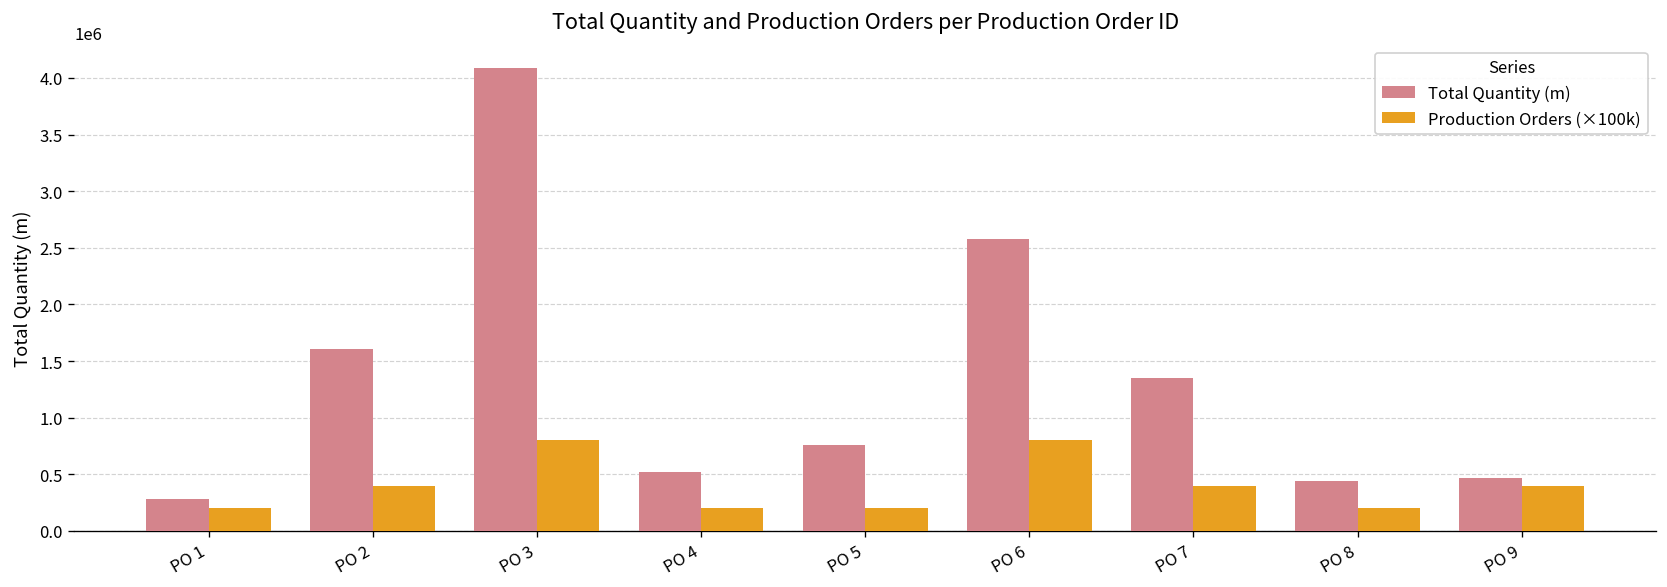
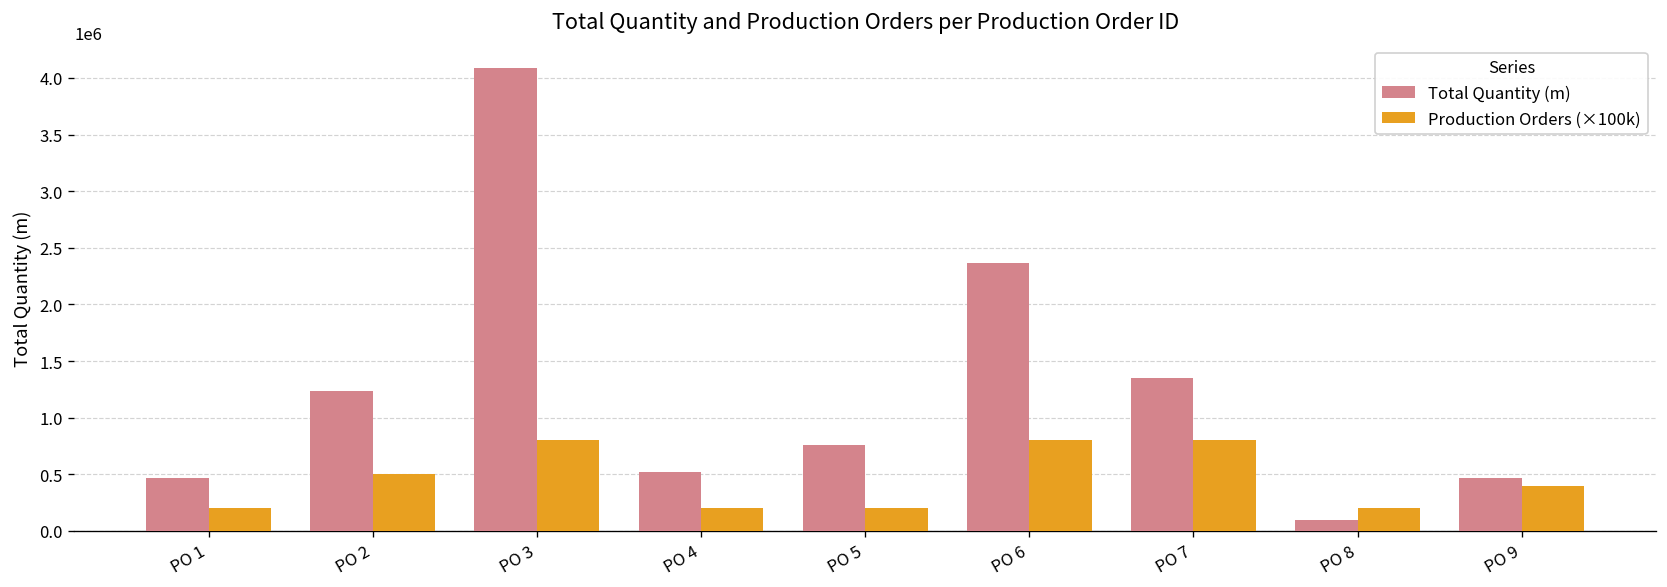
Total Quantity (m), PO 1: 300000 -> 500000
Total Quantity (m), PO 2: 1600000 -> 1200000
Production Orders (×100k), PO 2: 400000 -> 500000
Total Quantity (m), PO 6: 2600000 -> 2400000
Production Orders (×100k), PO 7: 400000 -> 800000
Total Quantity (m), PO 8: 400000 -> 100000
